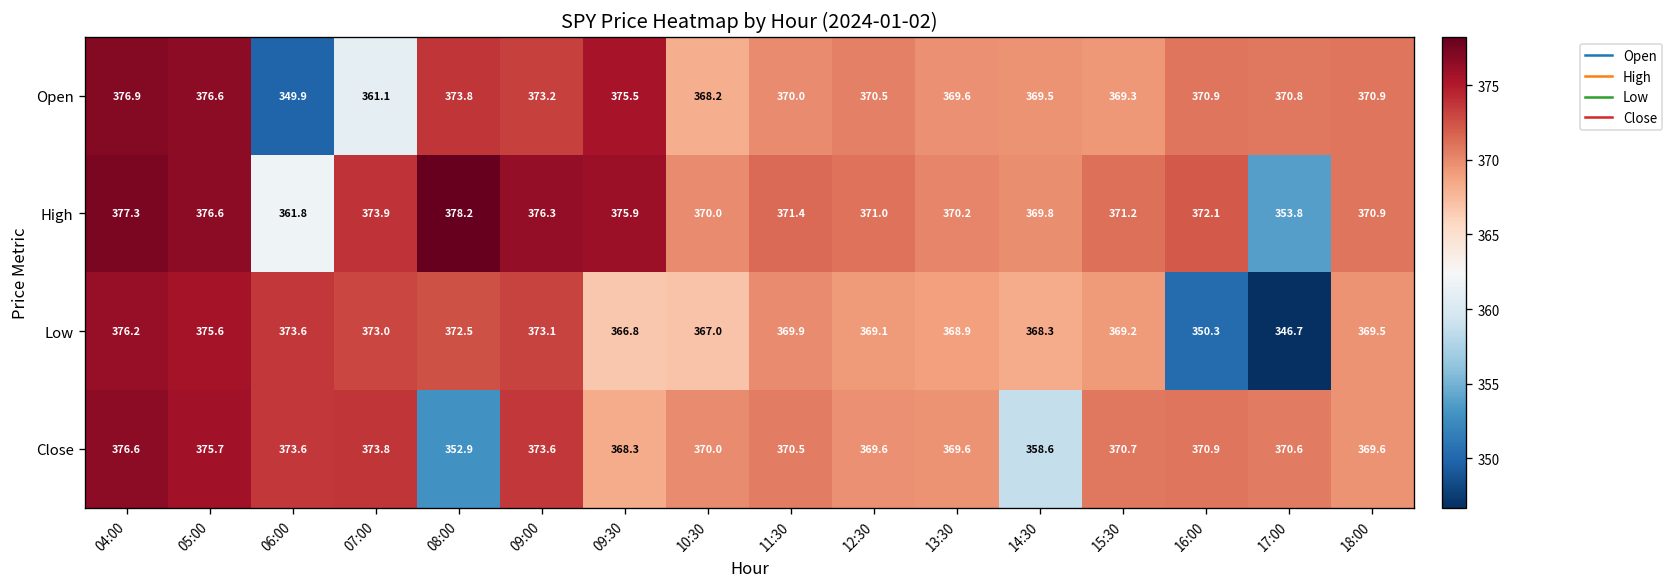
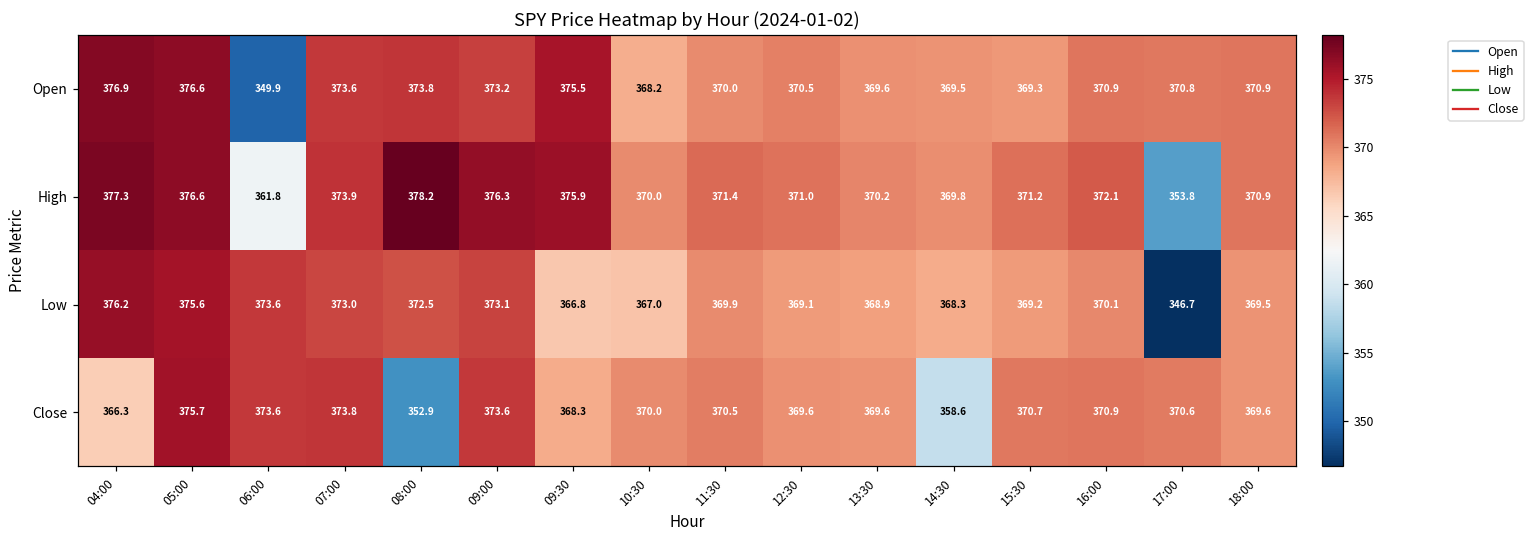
Open, 07:00: 361.1 -> 373.6
Low, 16:00: 350.3 -> 370.1
Close, 04:00: 376.6 -> 366.3
